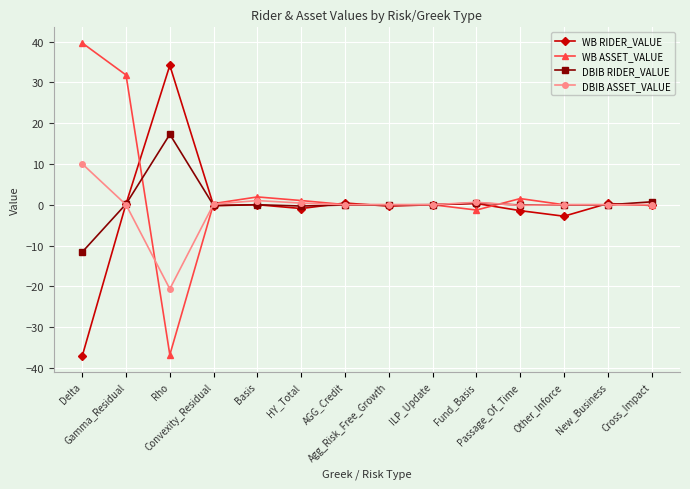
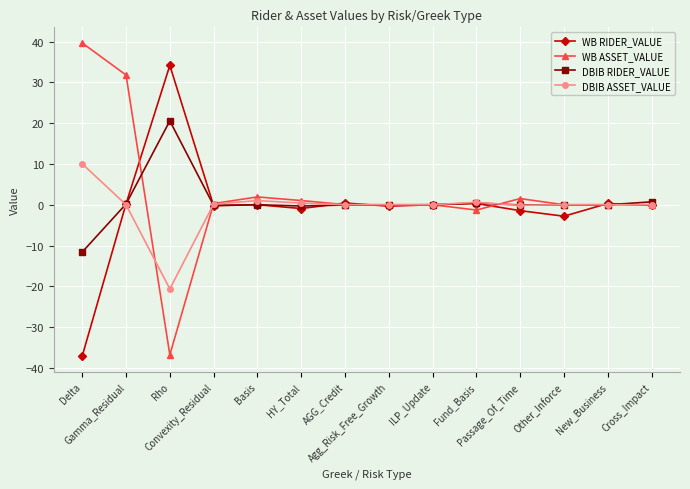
DBIB RIDER_VALUE, Rho: 17 -> 21
